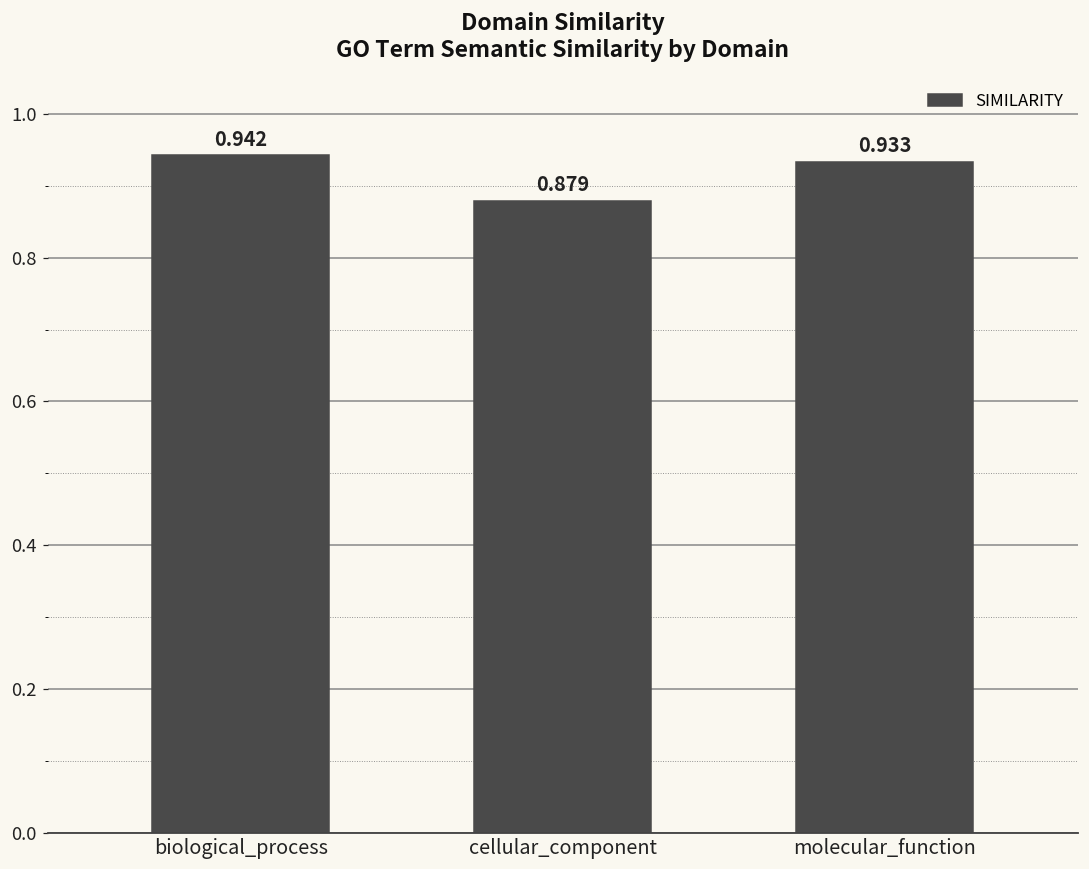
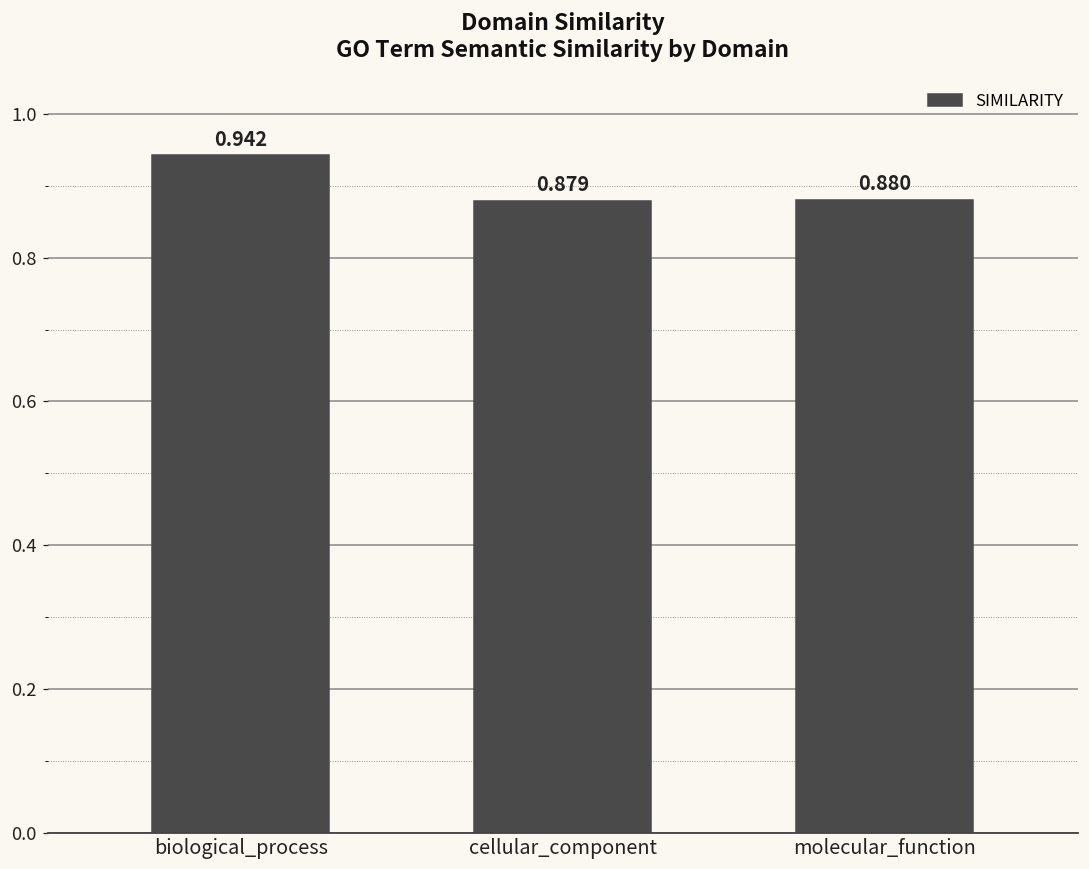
molecular_function: 0.933 -> 0.880
